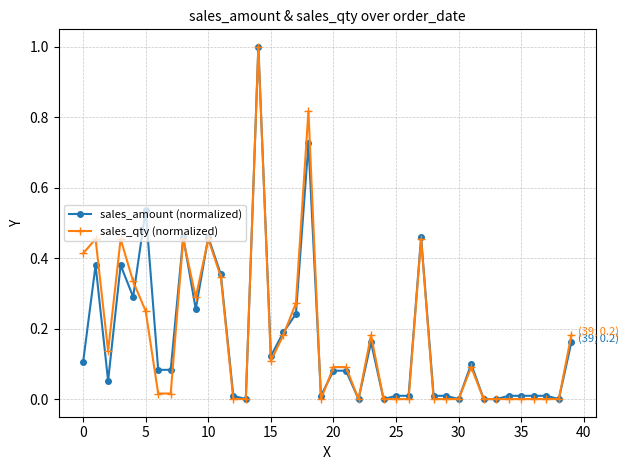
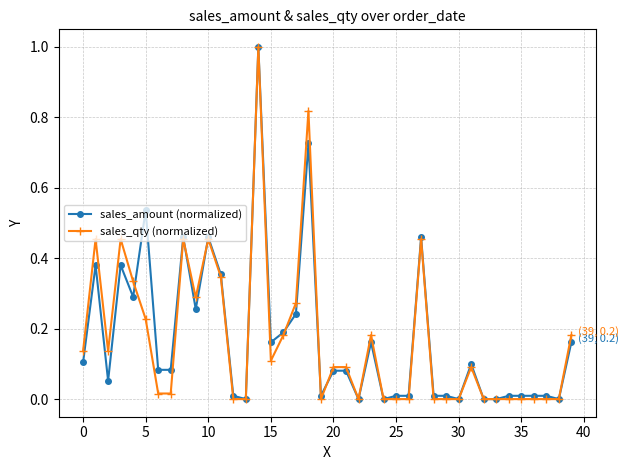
sales_qty (normalized), 0: 0.41 -> 0.14
sales_qty (normalized), 5: 0.25 -> 0.23
sales_amount (normalized), 15: 0.12 -> 0.16
